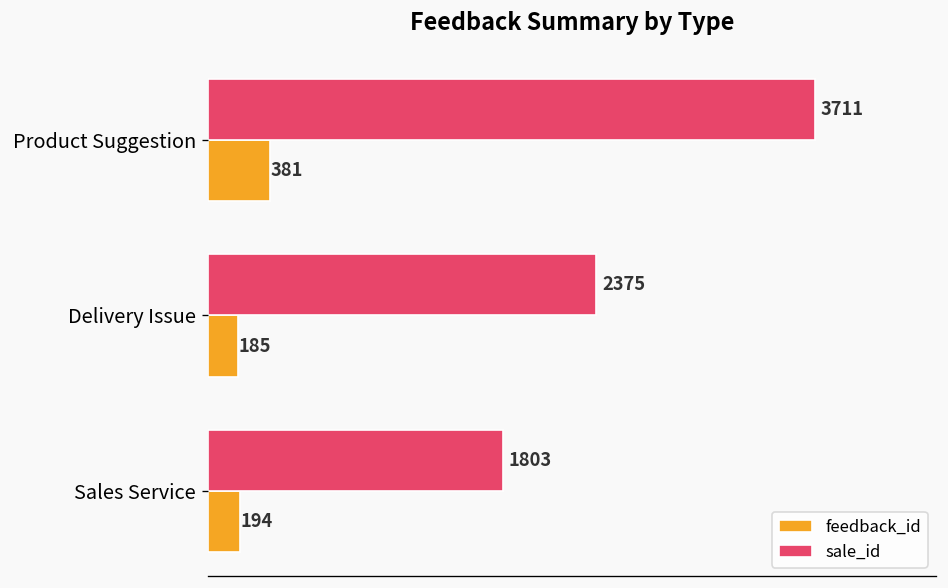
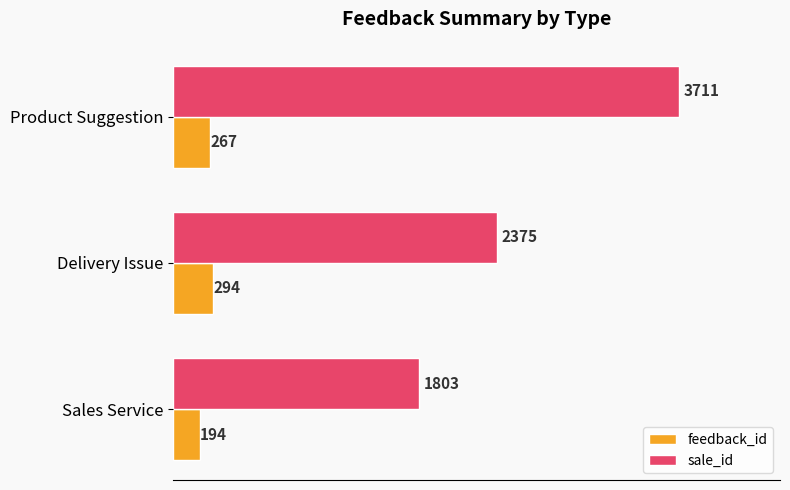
feedback_id, Product Suggestion: 381 -> 267
feedback_id, Delivery Issue: 185 -> 294
